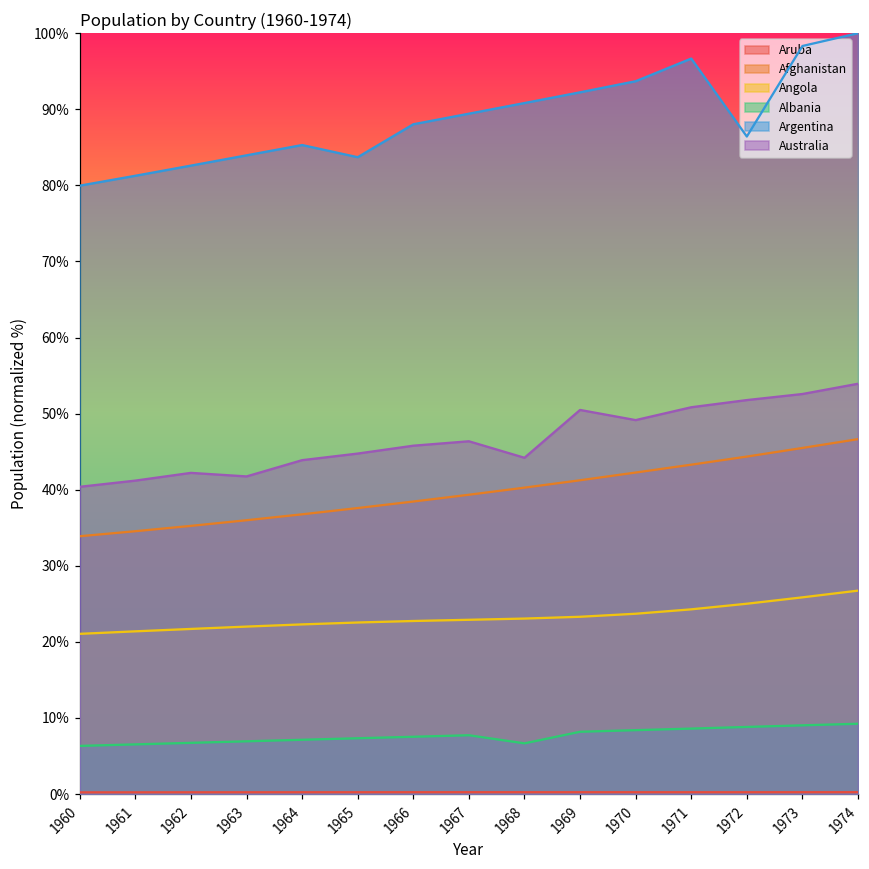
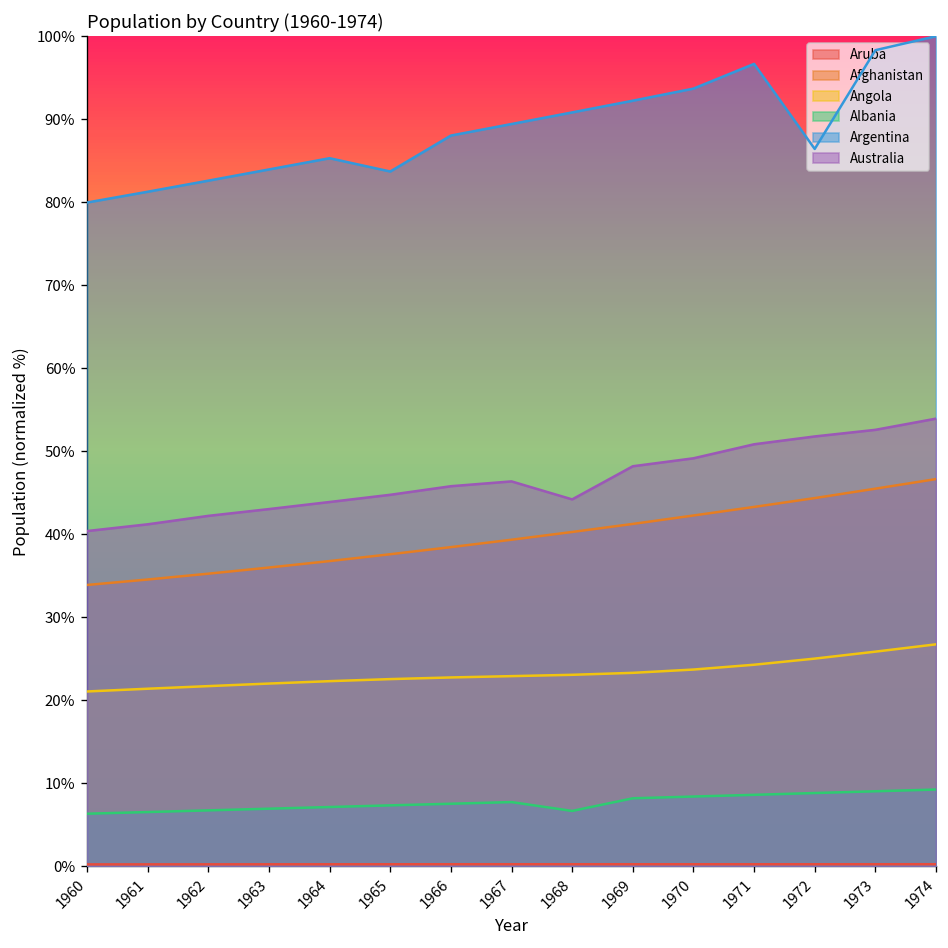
Australia, 1963: 42% -> 43%
Australia, 1969: 50% -> 48%
